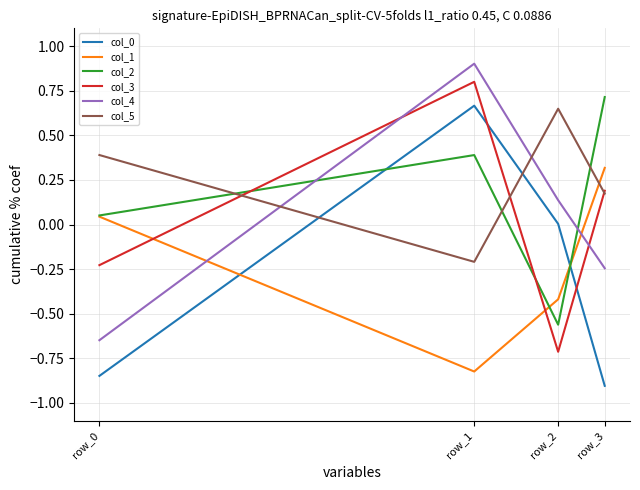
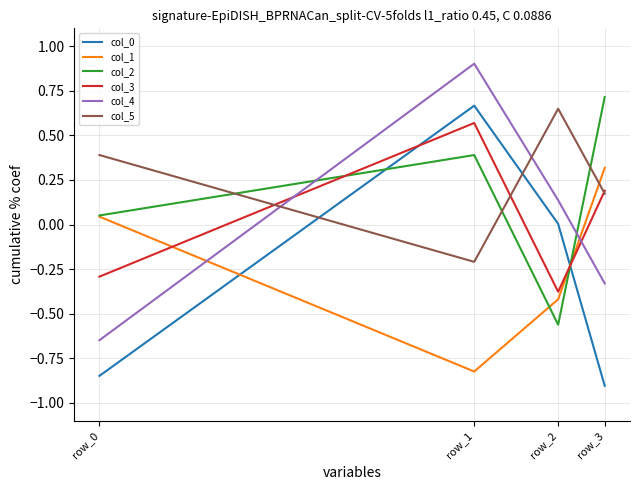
col_3, row_0: -0.23 -> -0.29
col_3, row_1: 0.80 -> 0.57
col_3, row_2: -0.71 -> -0.38
col_4, row_3: -0.25 -> -0.33
